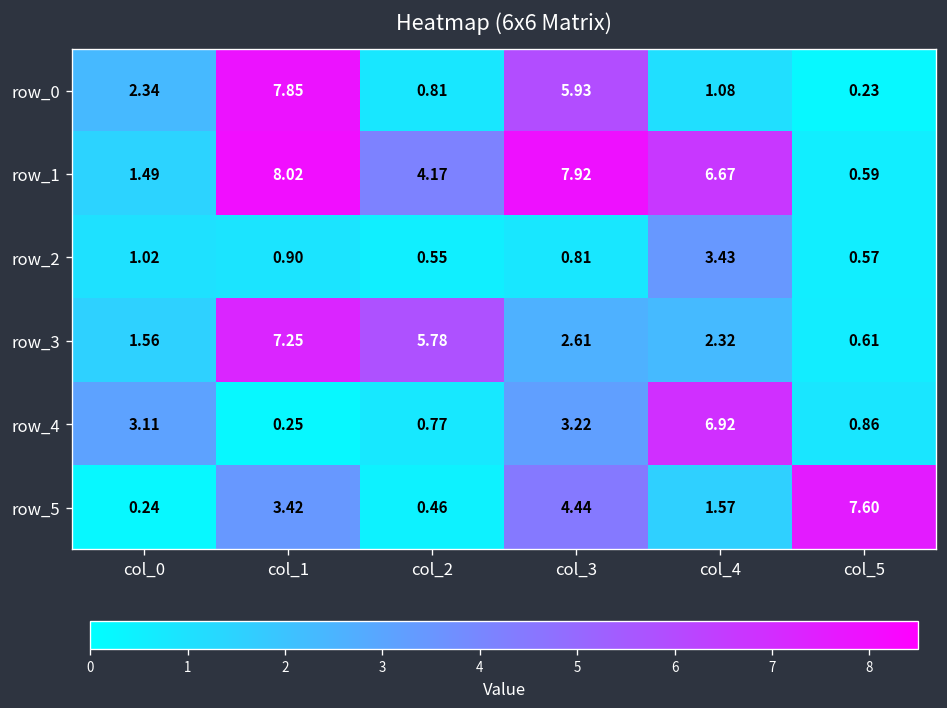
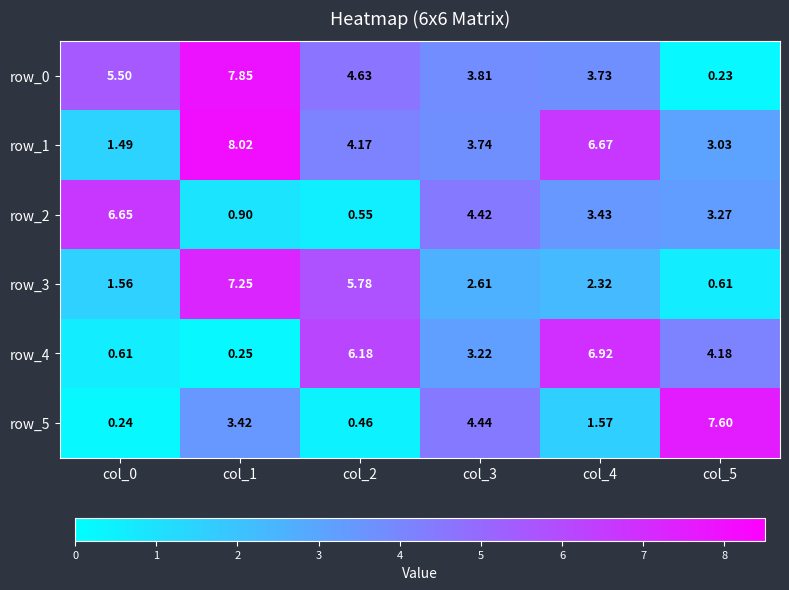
row_0, col_0: 2.34 -> 5.50
row_0, col_2: 0.81 -> 4.63
row_0, col_3: 5.93 -> 3.81
row_0, col_4: 1.08 -> 3.73
row_1, col_3: 7.92 -> 3.74
row_1, col_5: 0.59 -> 3.03
row_2, col_0: 1.02 -> 6.65
row_2, col_3: 0.81 -> 4.42
row_2, col_5: 0.57 -> 3.27
row_4, col_0: 3.11 -> 0.61
row_4, col_2: 0.77 -> 6.18
row_4, col_5: 0.86 -> 4.18
